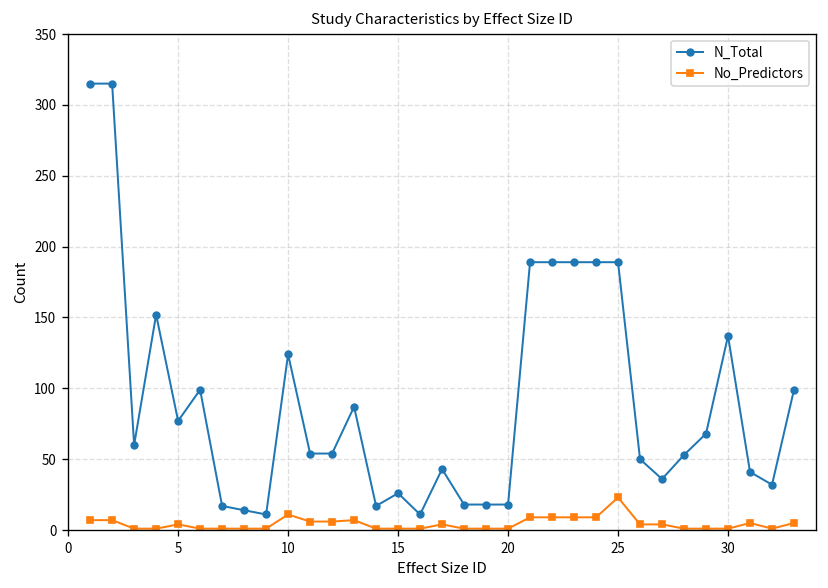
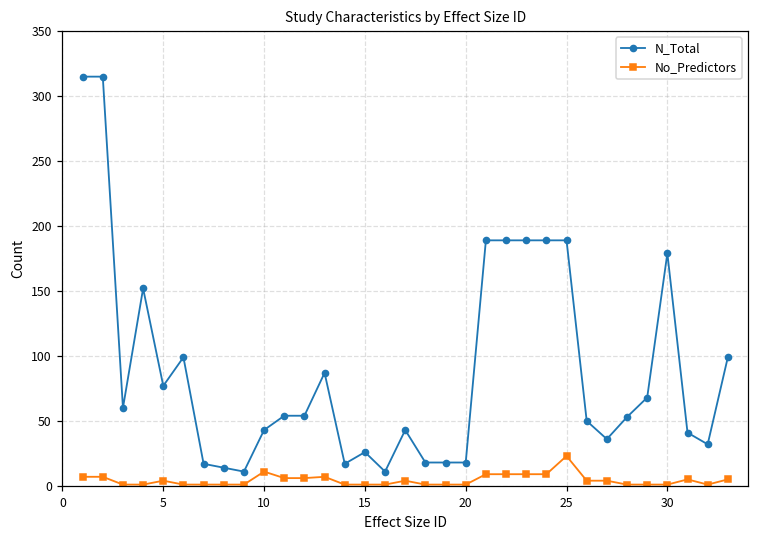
N_Total, 10: 124 -> 43
N_Total, 30: 137 -> 179
